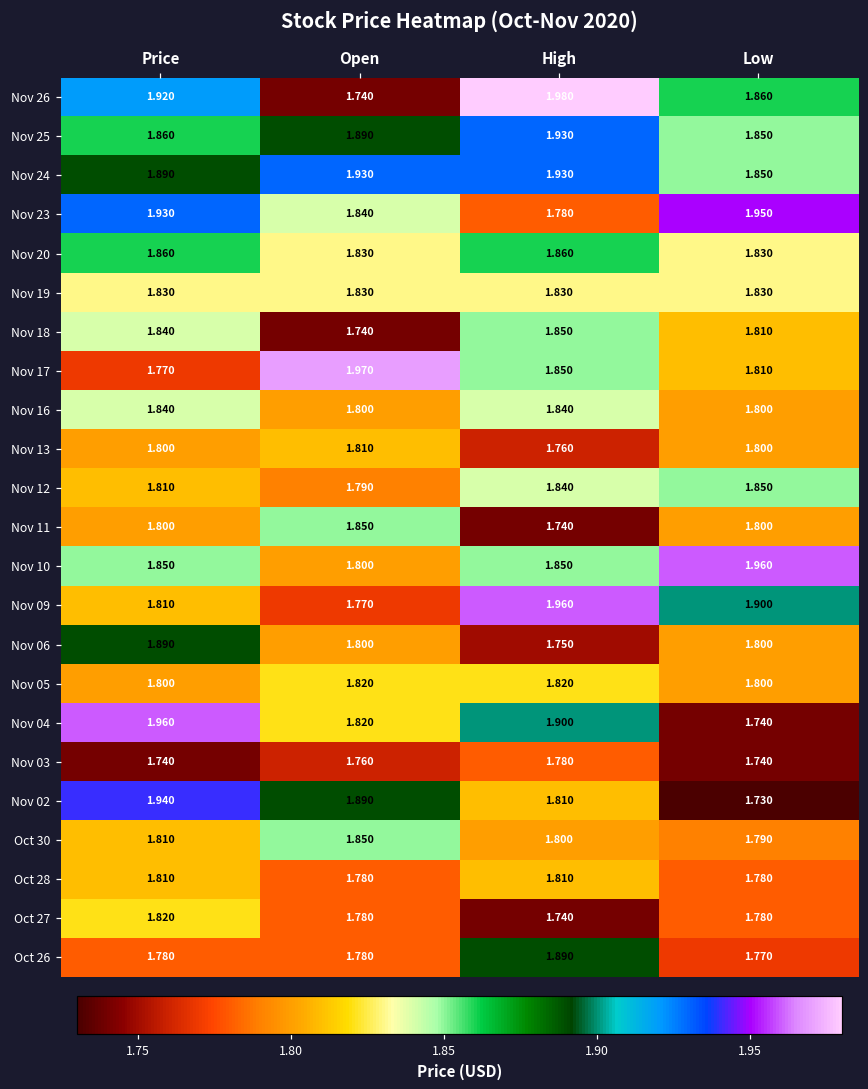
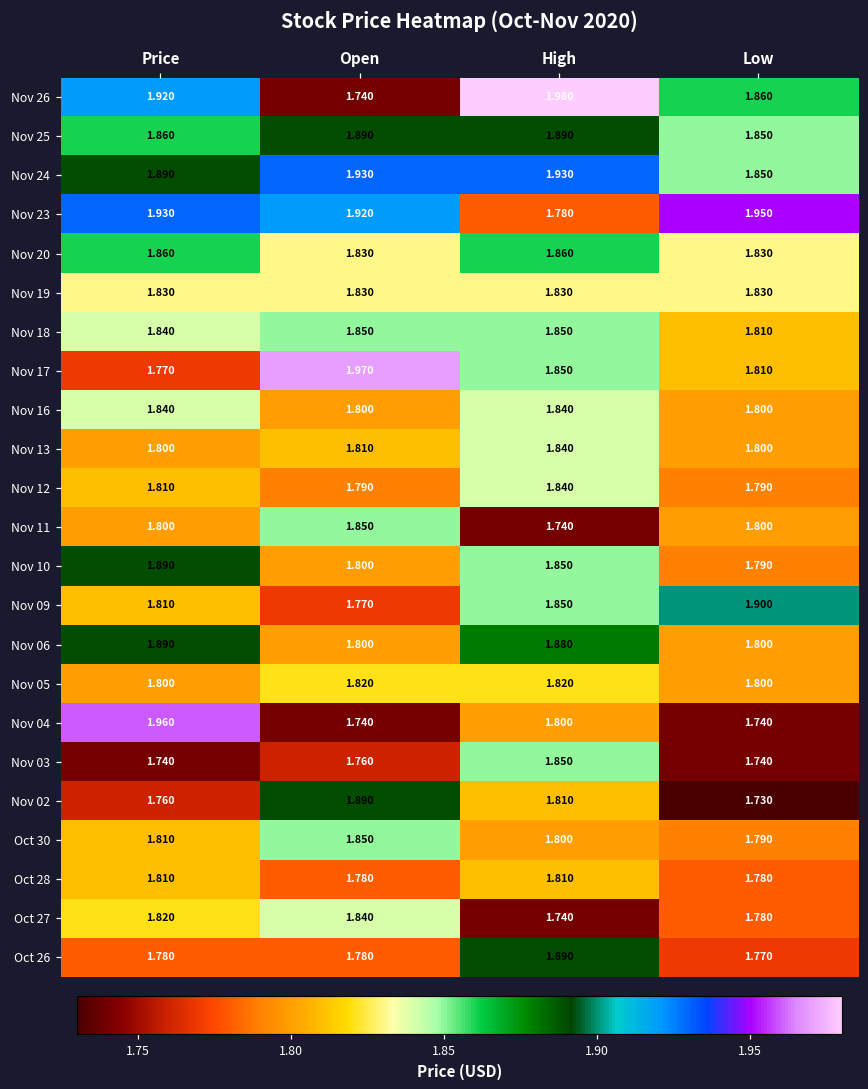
Nov 25, High: 1.930 -> 1.890
Nov 23, Open: 1.840 -> 1.920
Nov 18, Open: 1.740 -> 1.850
Nov 13, High: 1.760 -> 1.840
Nov 12, Low: 1.850 -> 1.790
Nov 10, Price: 1.850 -> 1.890
Nov 10, Low: 1.960 -> 1.790
Nov 09, High: 1.960 -> 1.850
Nov 06, High: 1.750 -> 1.880
Nov 04, Open: 1.820 -> 1.740
Nov 04, High: 1.900 -> 1.800
Nov 03, High: 1.780 -> 1.850
Nov 02, Price: 1.940 -> 1.760
Oct 27, Open: 1.780 -> 1.840
